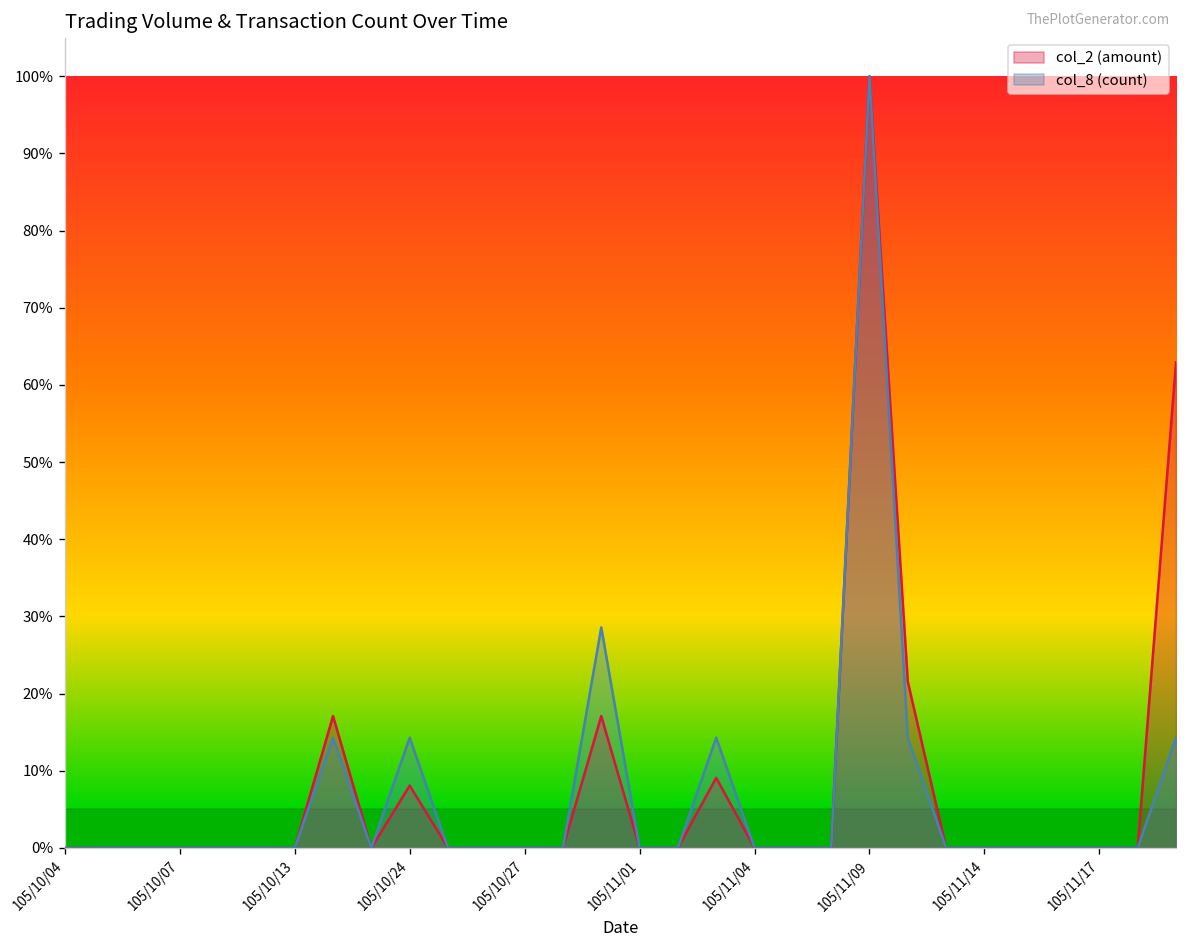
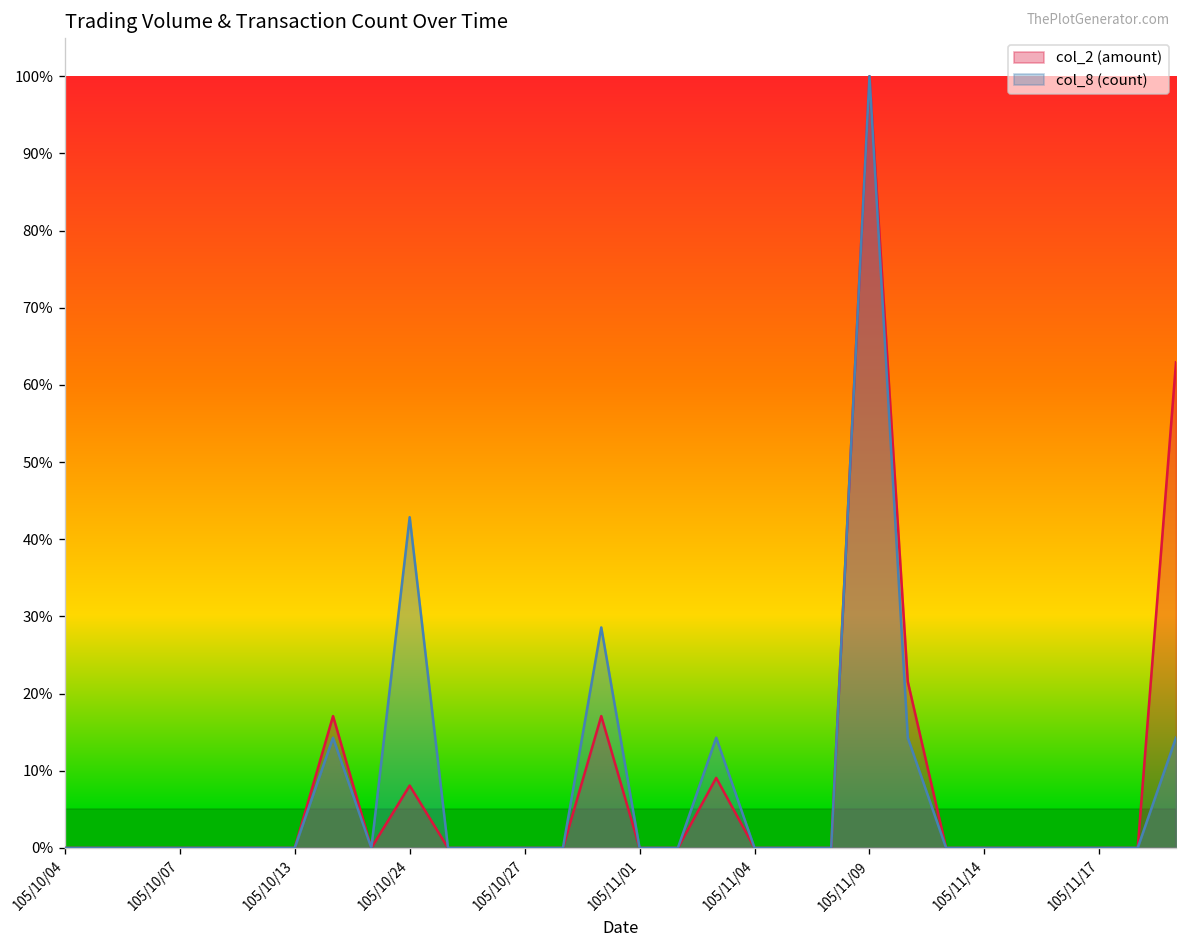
col_8 (count), 105/10/24: 14% -> 43%
